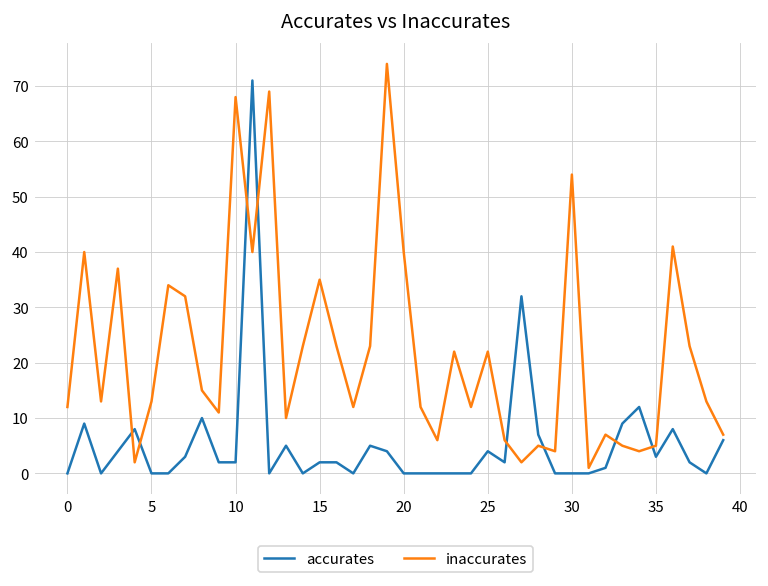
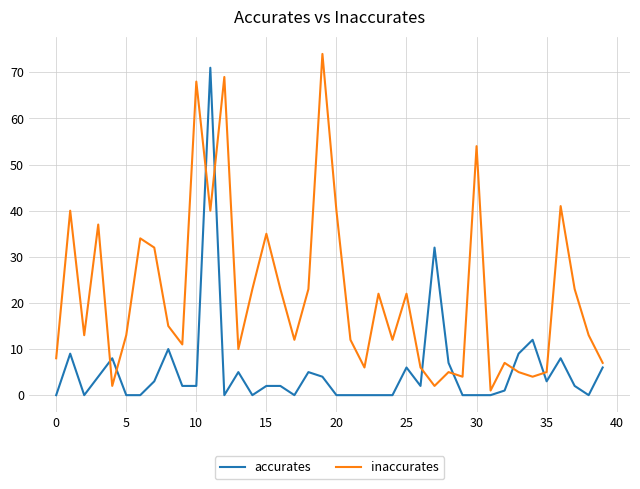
inaccurates, 0: 12 -> 8
accurates, 25: 4 -> 6
